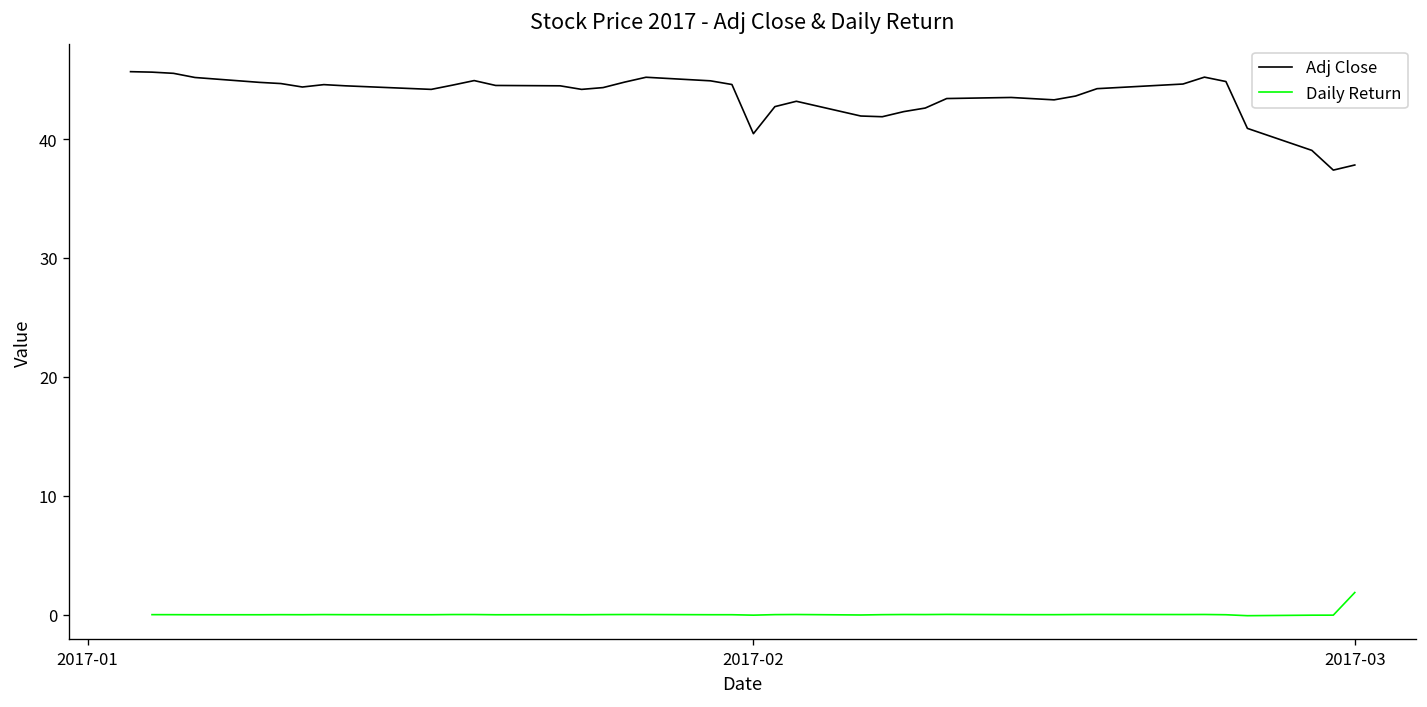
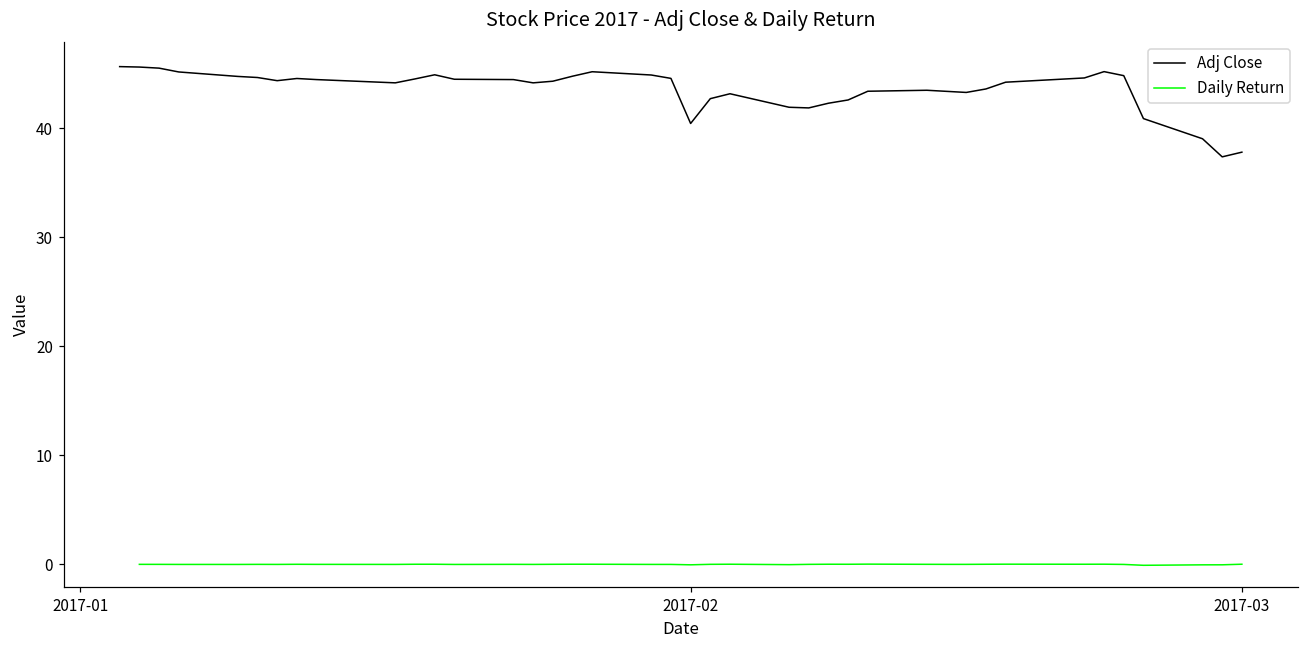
Daily Return, 2017-03: 2 -> 0
